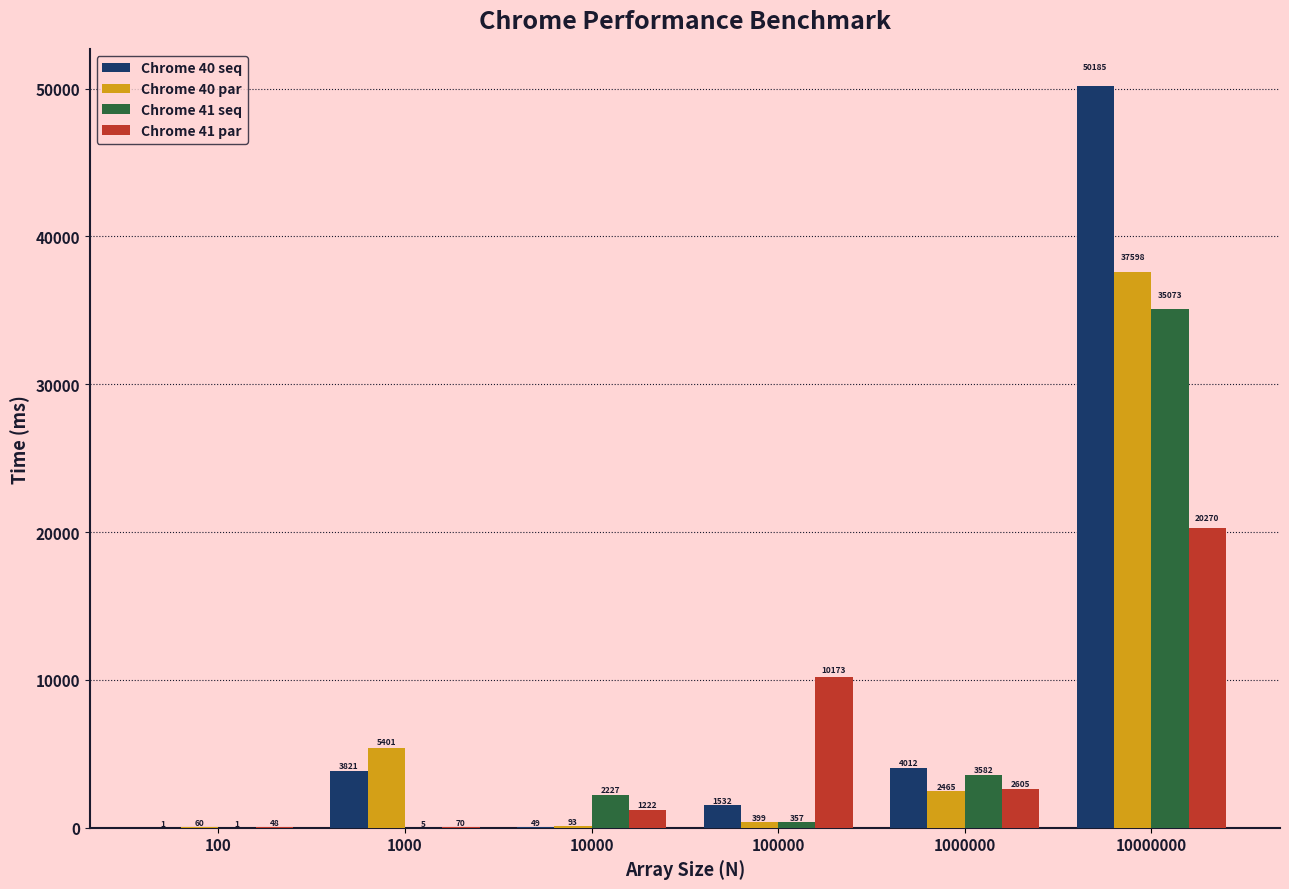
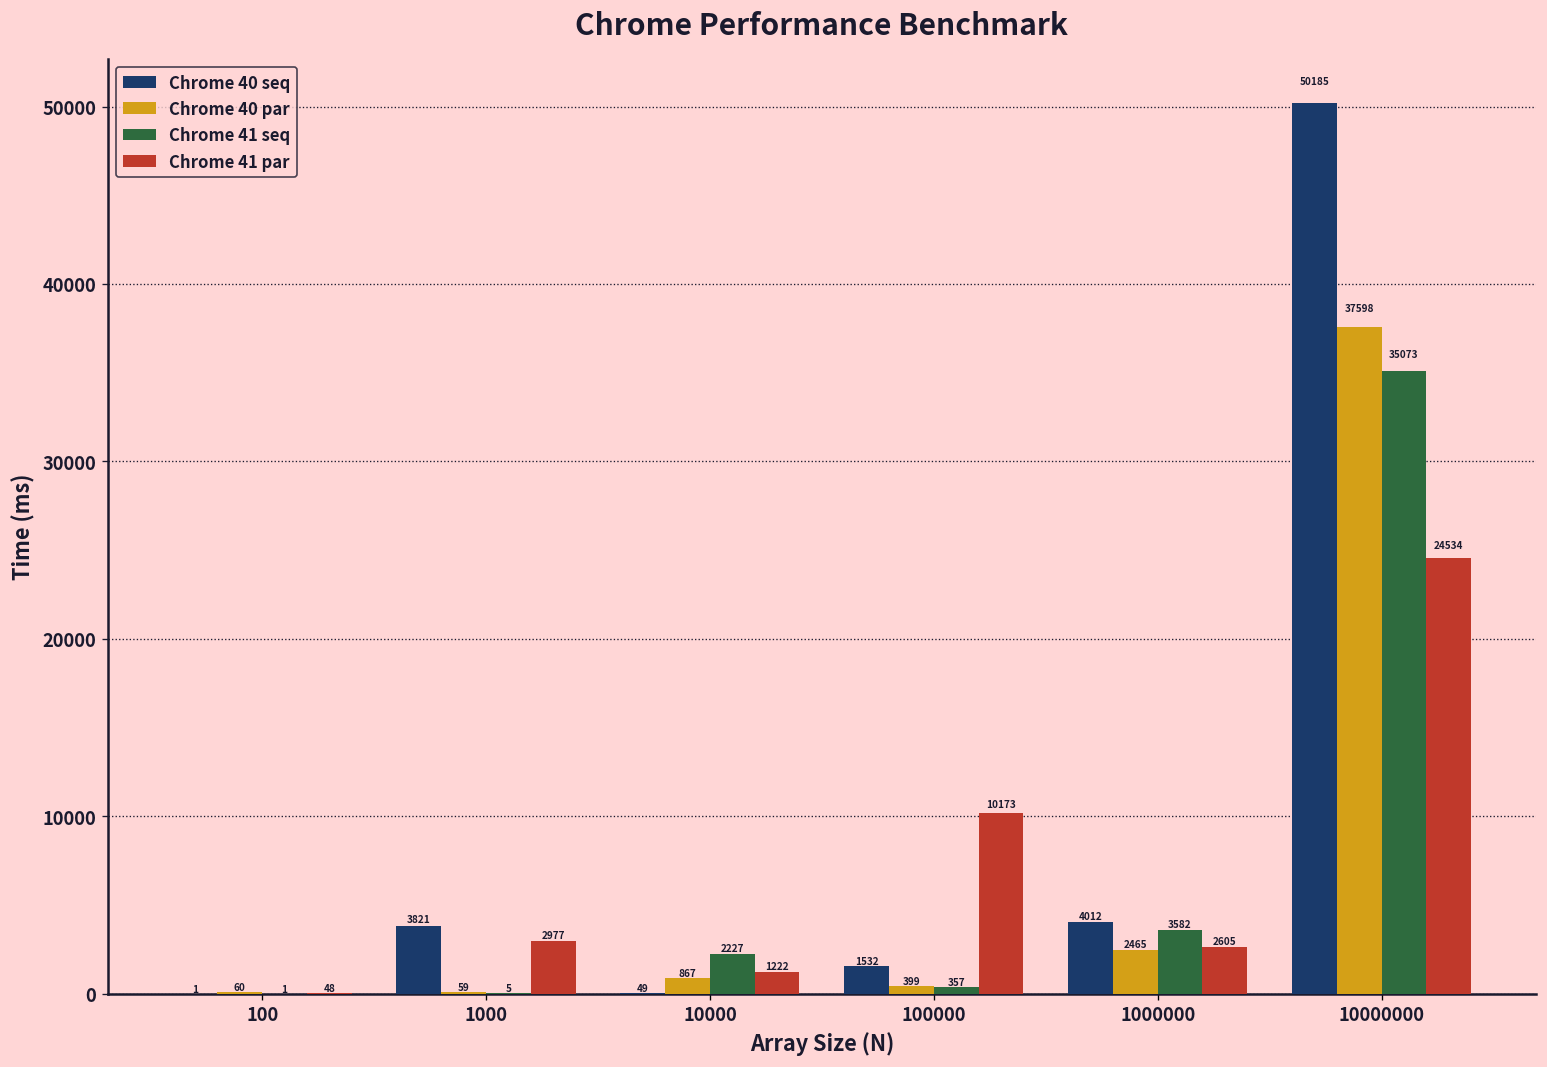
Chrome 40 par, 1000: 5401 -> 59
Chrome 41 par, 1000: 70 -> 2977
Chrome 40 par, 10000: 93 -> 867
Chrome 41 par, 10000000: 20270 -> 24534
